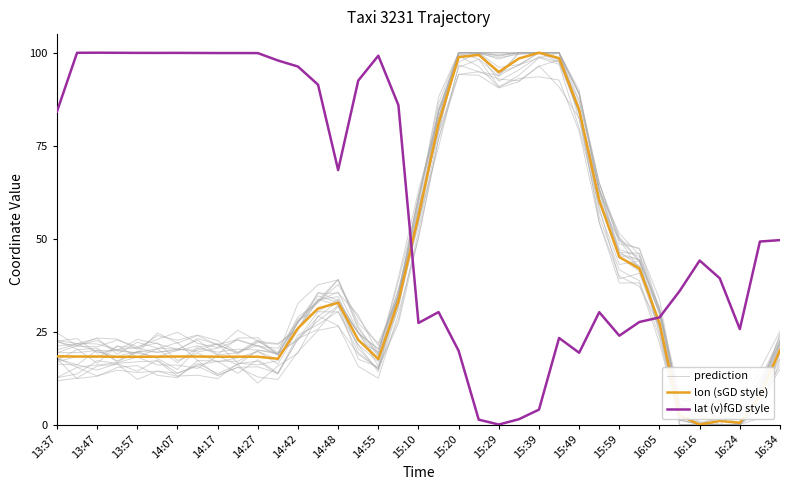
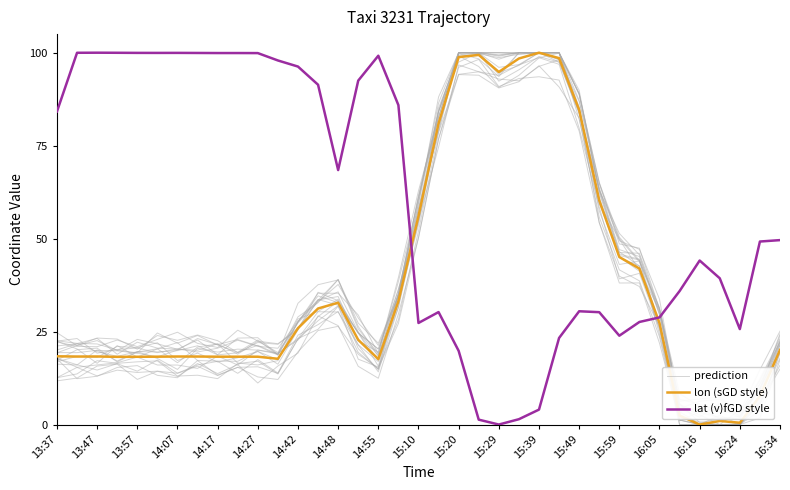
lat (v)fGD style, 15:49: 19 -> 30
